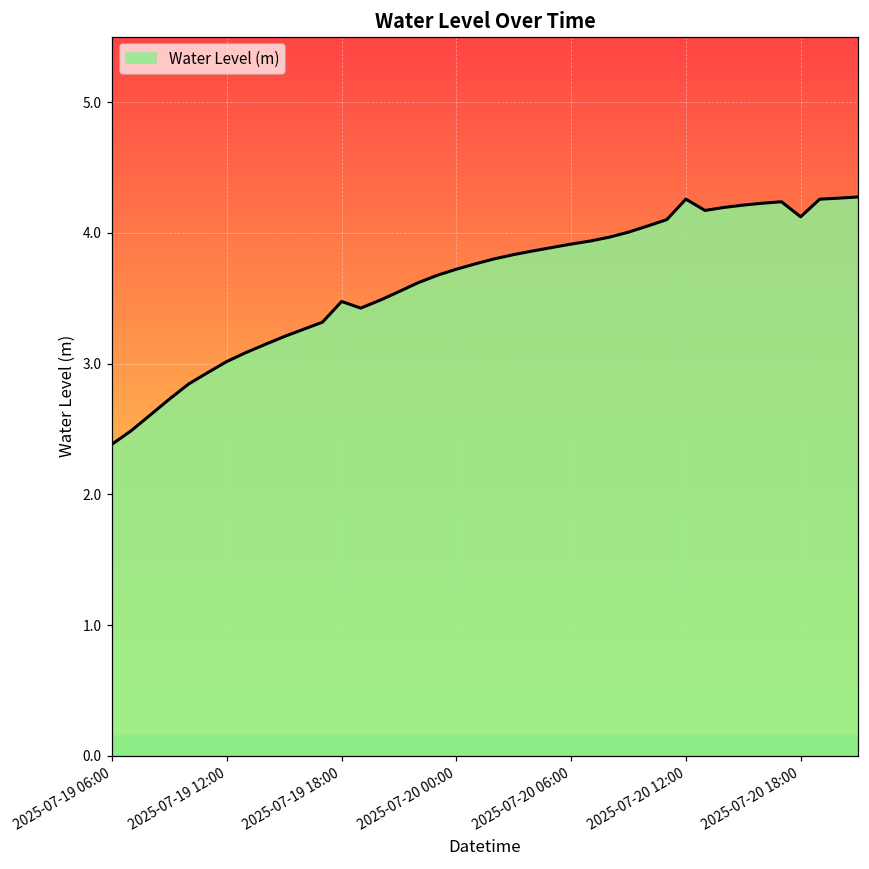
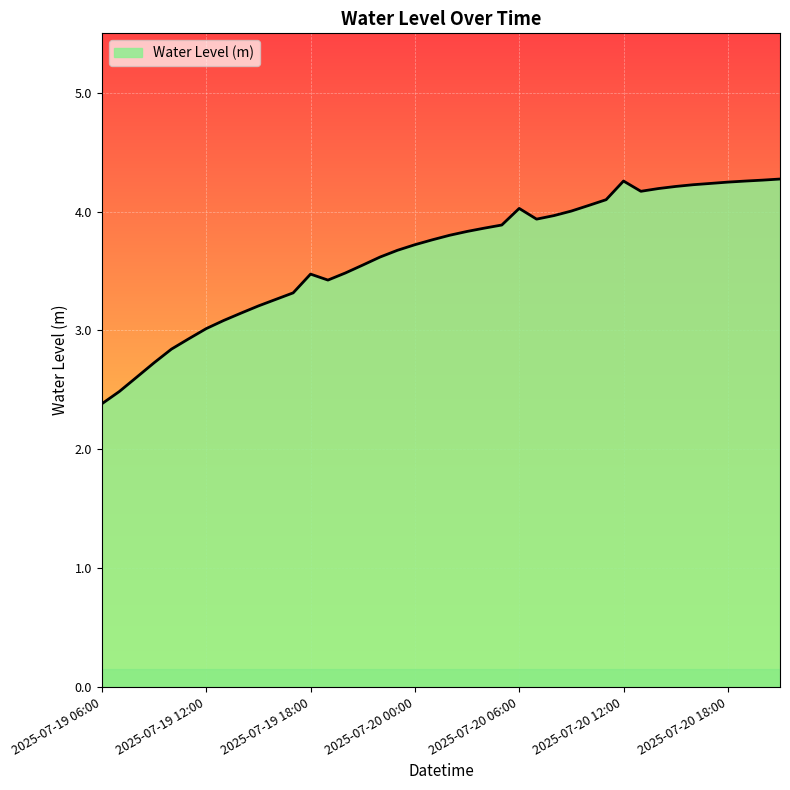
2025-07-20 06:00: 3.91 -> 4.03
2025-07-20 18:00: 4.12 -> 4.25
